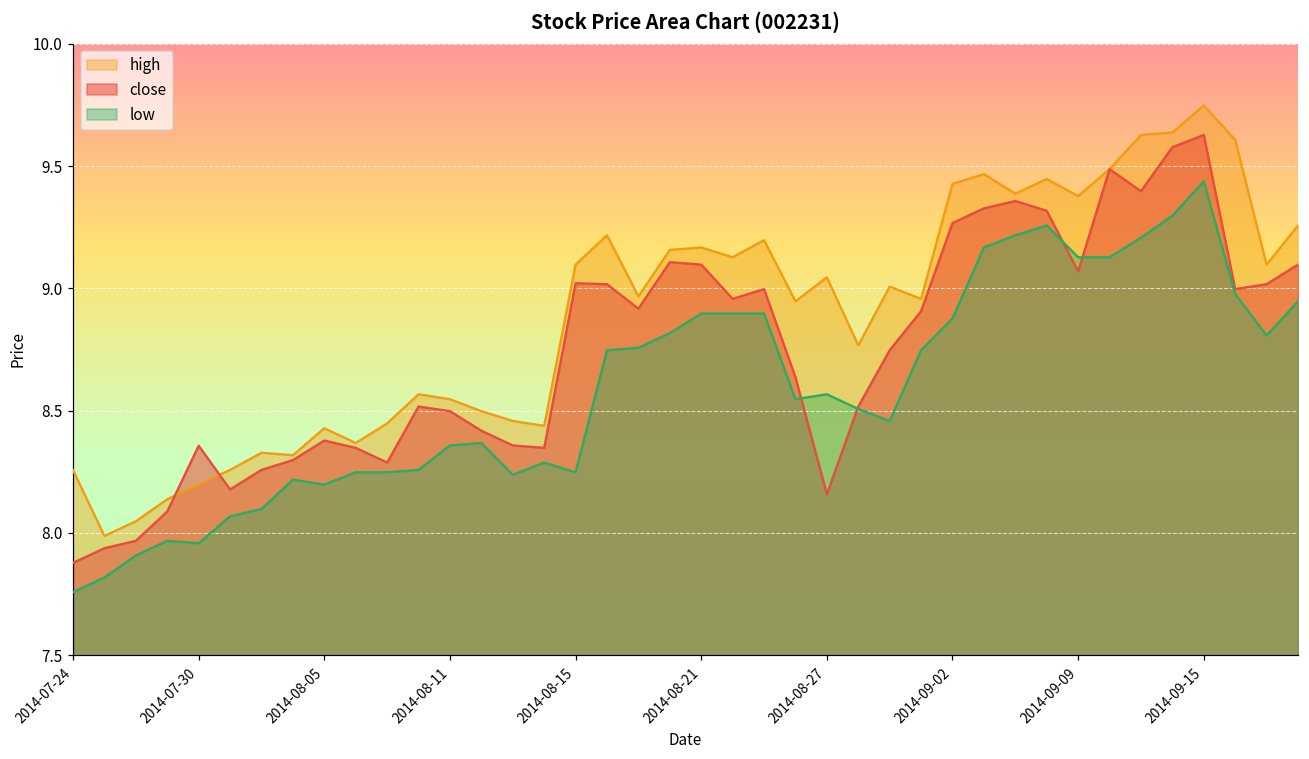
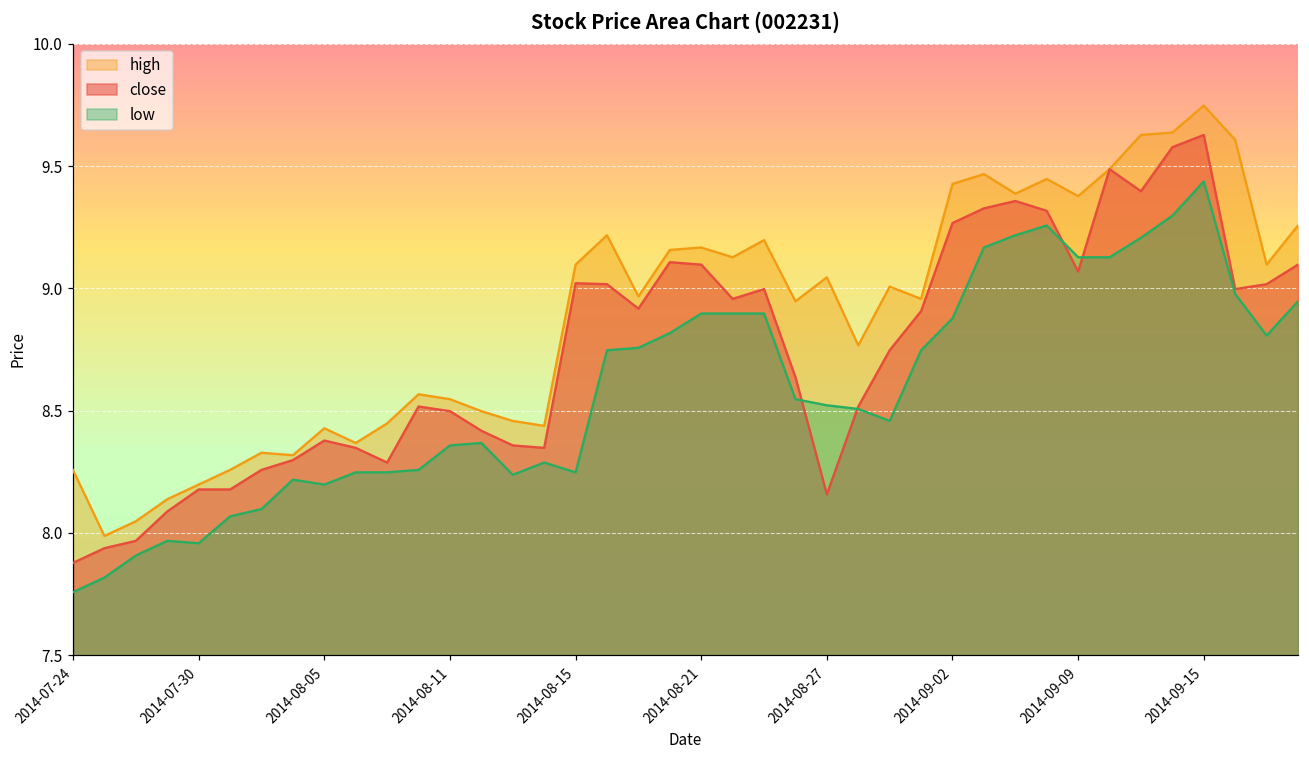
close, 2014-07-30: 8.36 -> 8.18
low, 2014-08-27: 8.57 -> 8.52
